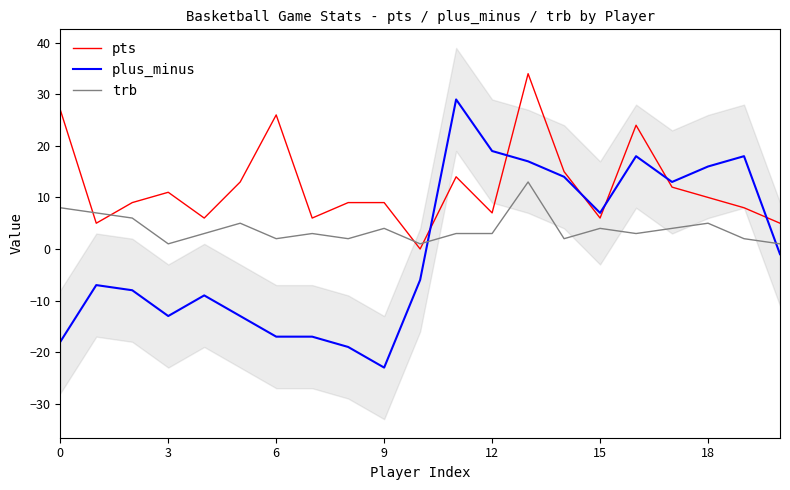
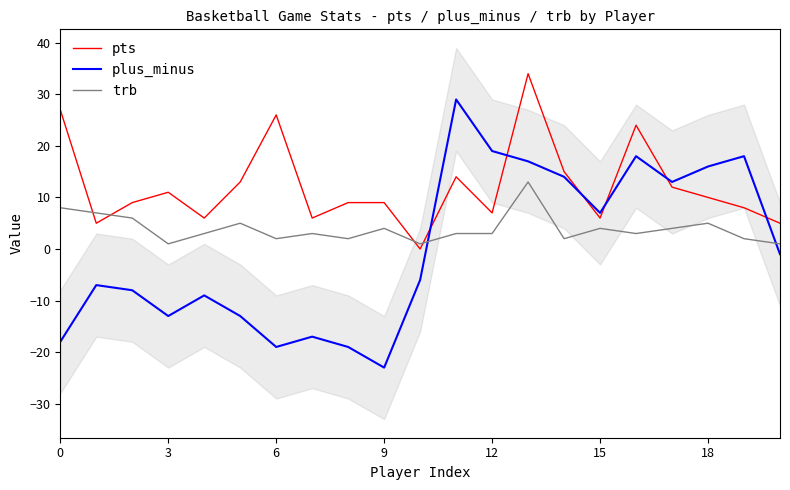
plus_minus, 6: -17 -> -19
